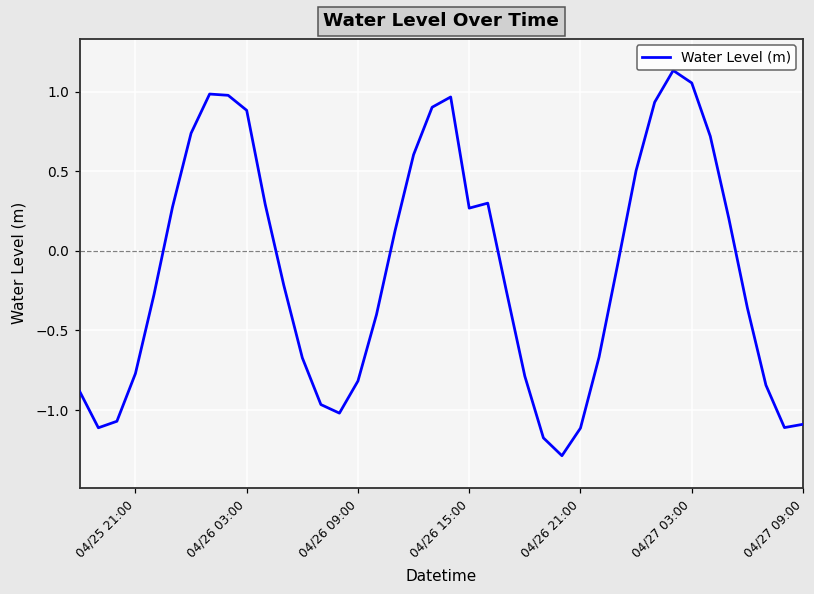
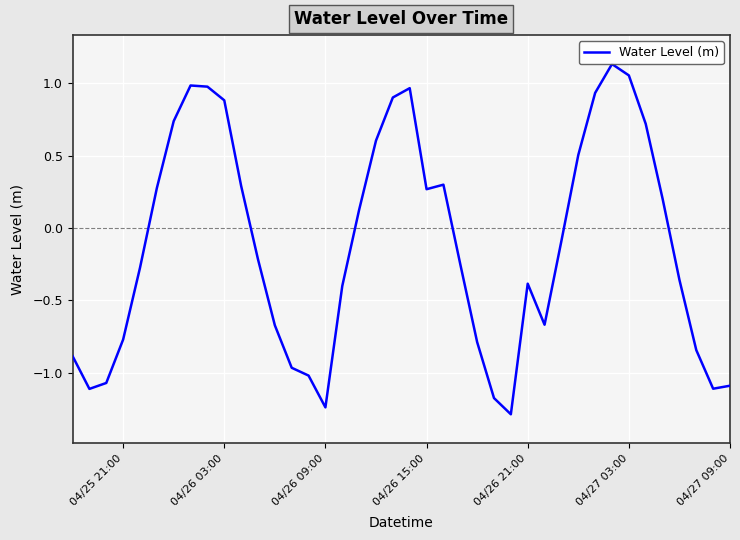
04/26 09:00: -0.82 -> -1.24
04/26 21:00: -1.11 -> -0.38
